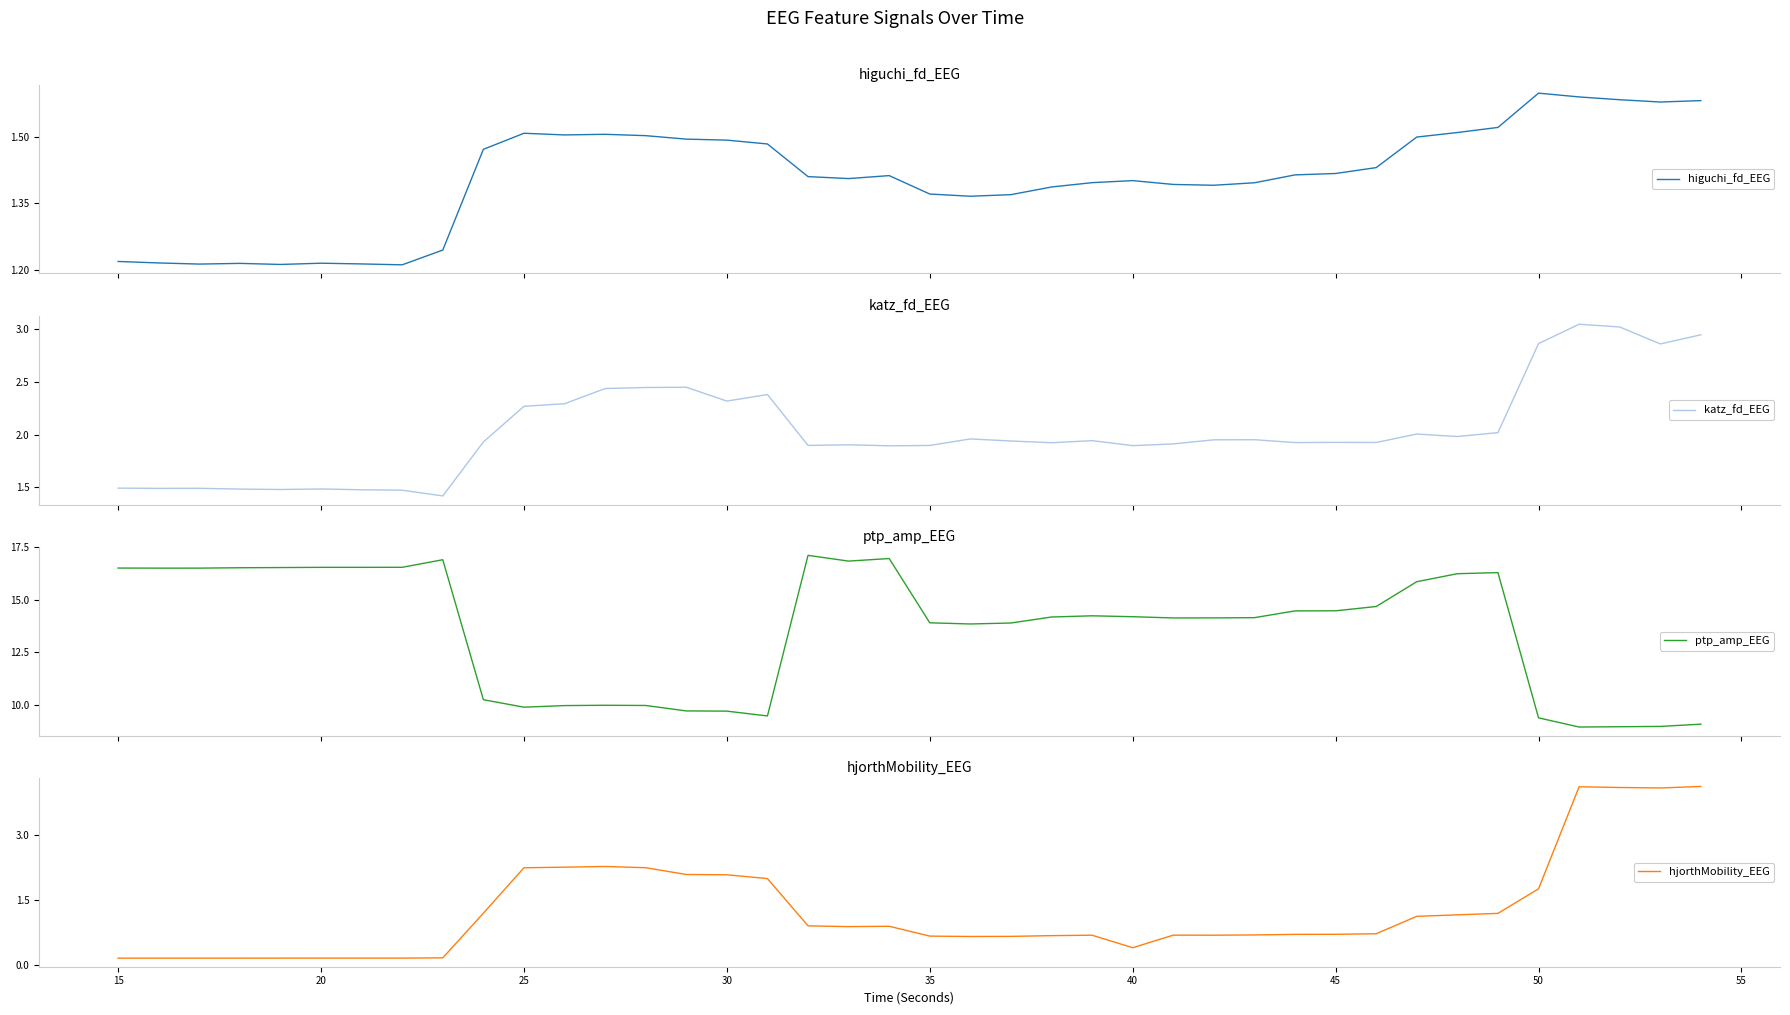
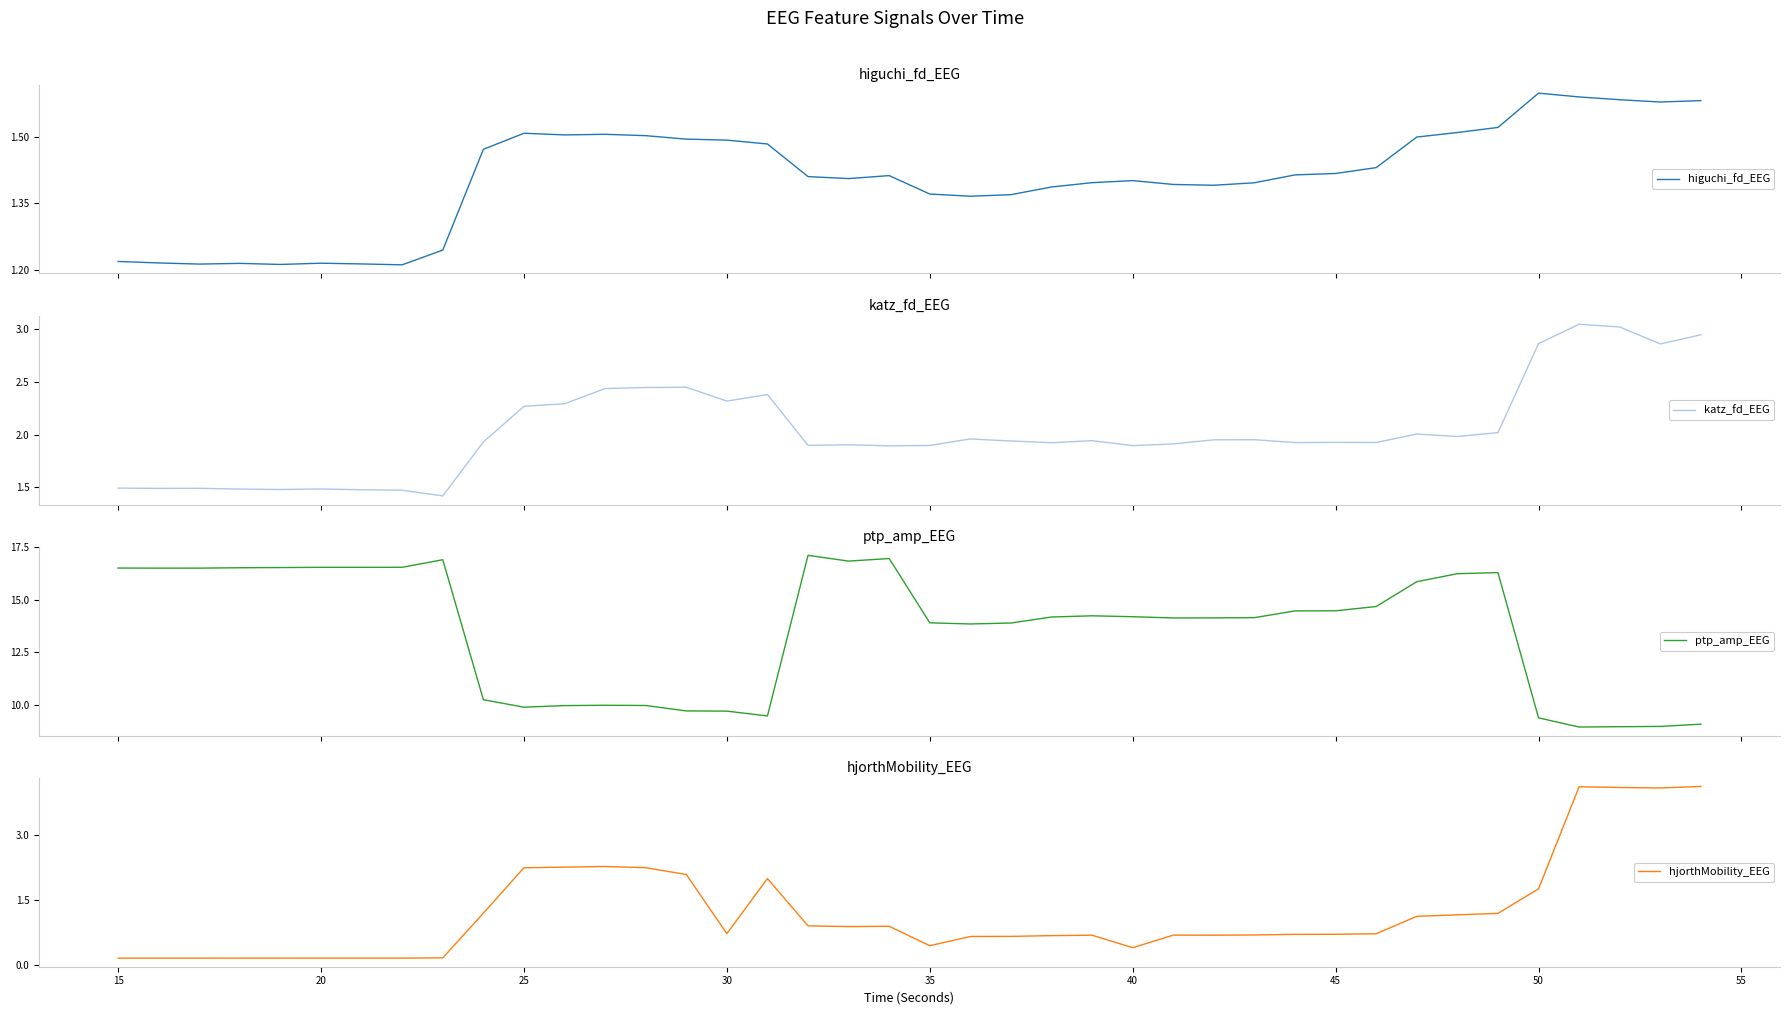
hjorthMobility_EEG, 30: 2.1 -> 0.7
hjorthMobility_EEG, 35: 0.7 -> 0.4
